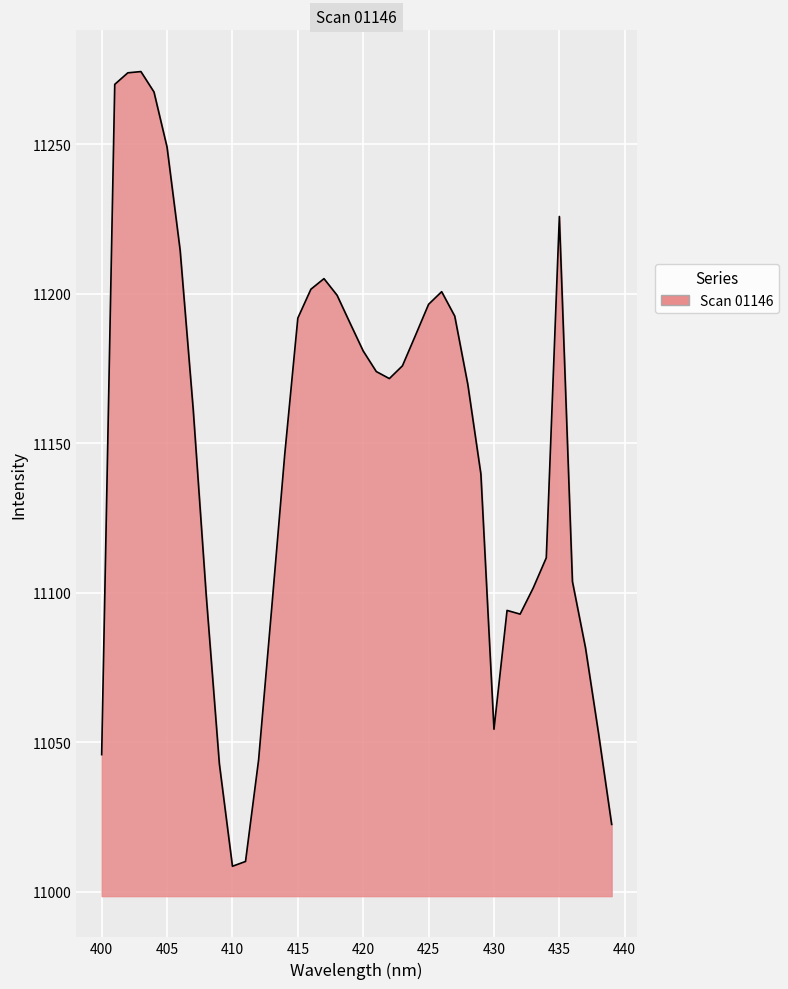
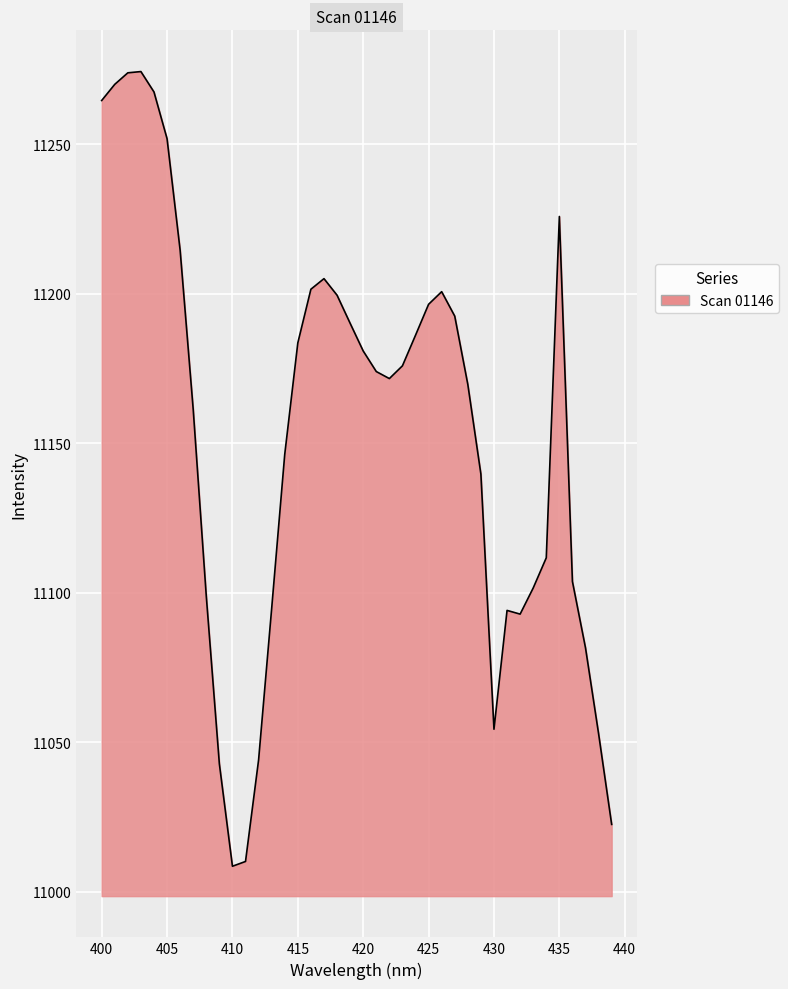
400: 11046 -> 11265
405: 11249 -> 11252
415: 11192 -> 11184
